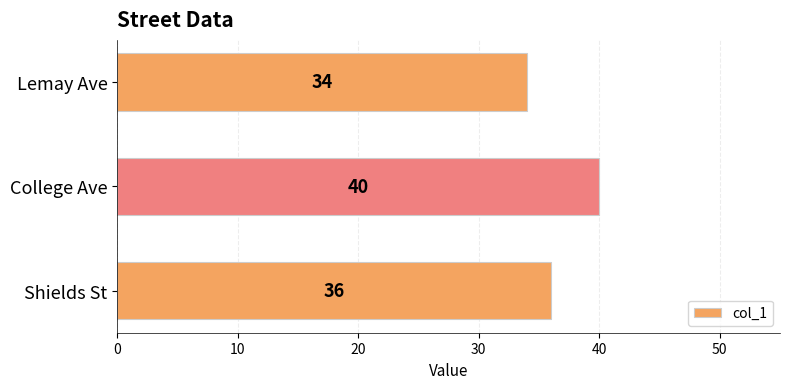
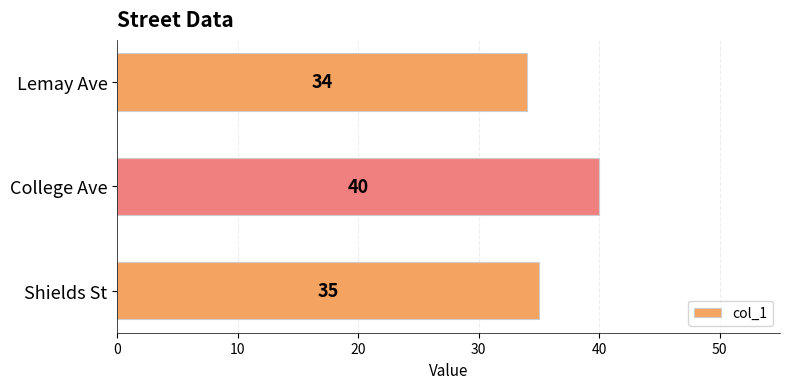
Shields St: 36 -> 35
